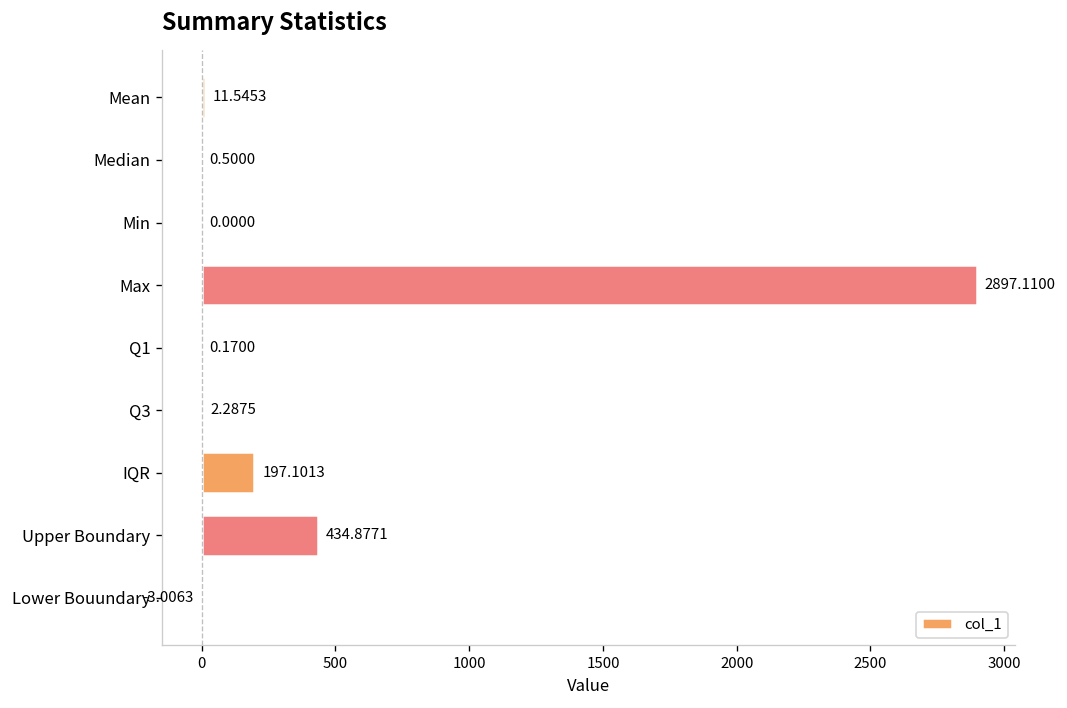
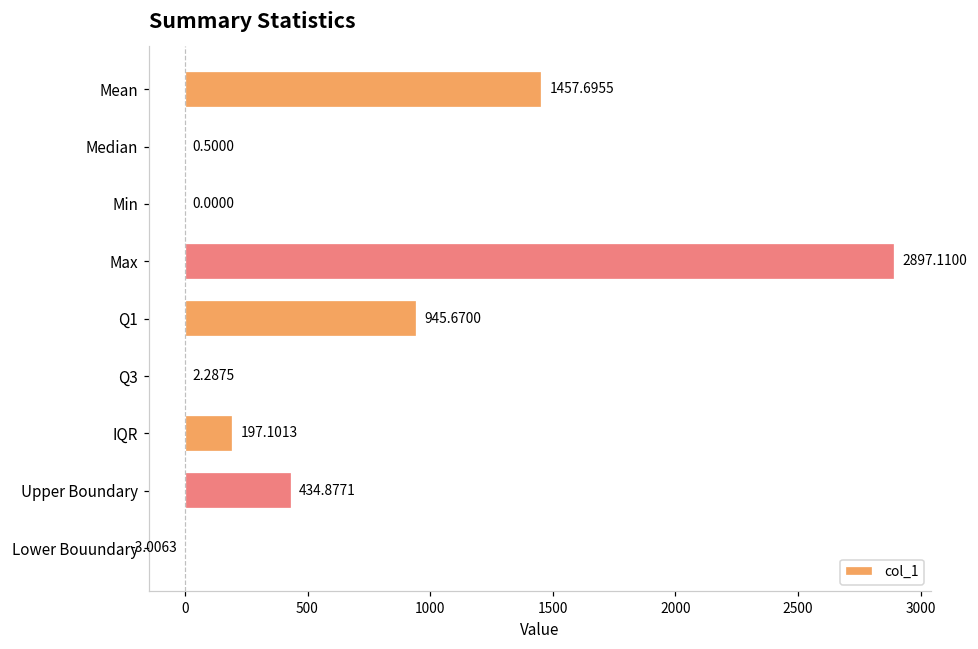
Mean: 11.5453 -> 1457.6955
Q1: 0.1700 -> 945.6700
